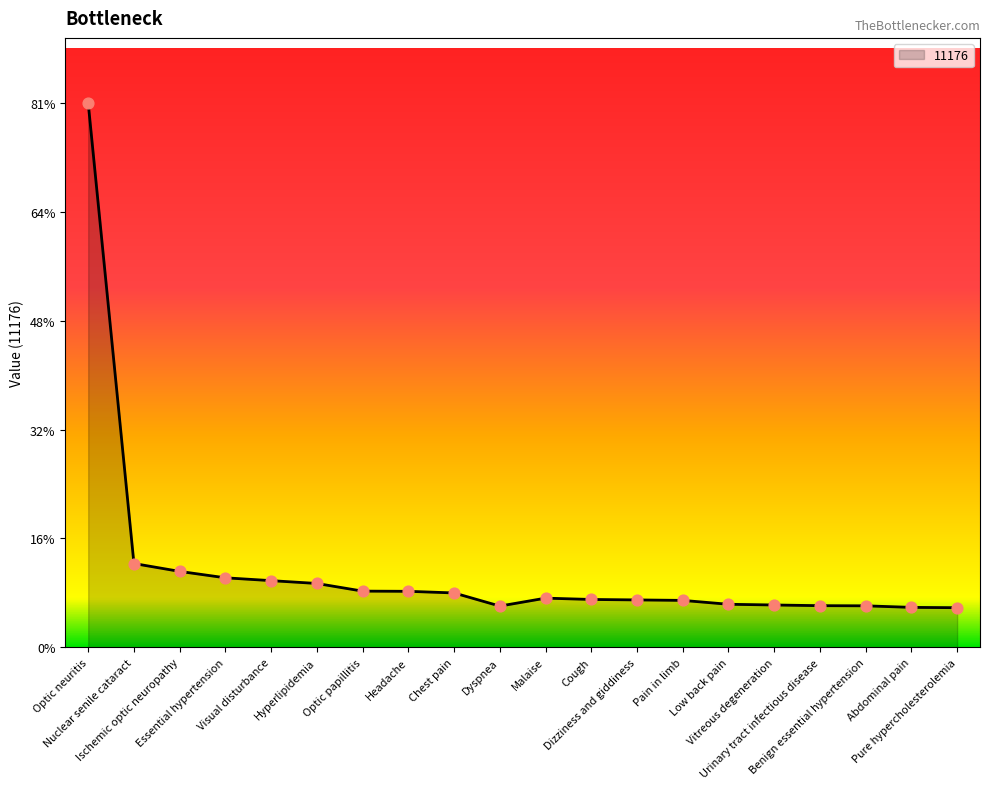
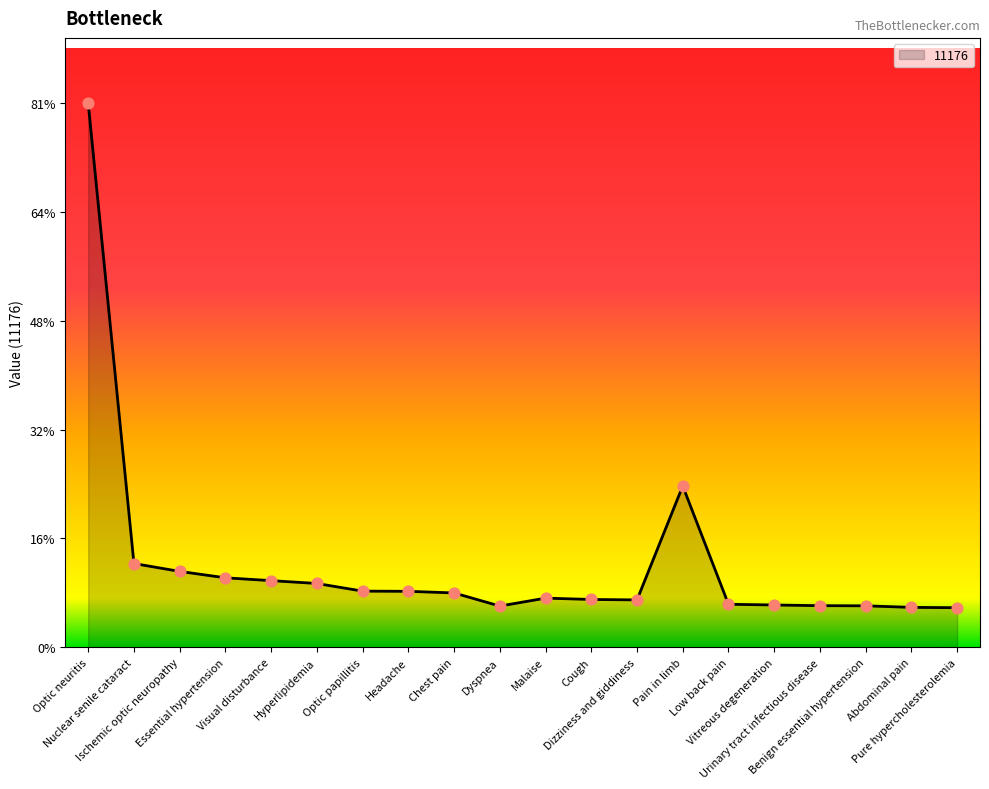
Pain in limb: 7% -> 24%
